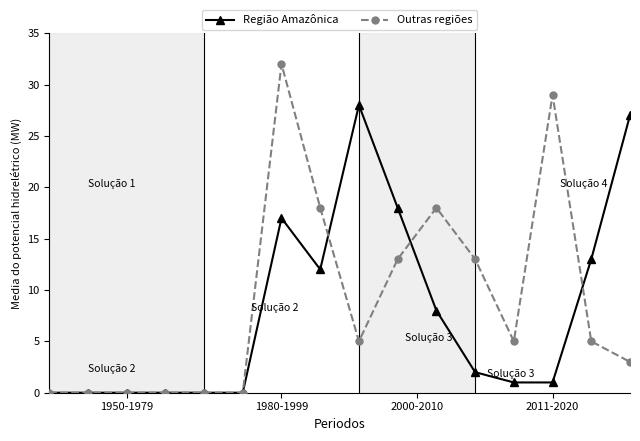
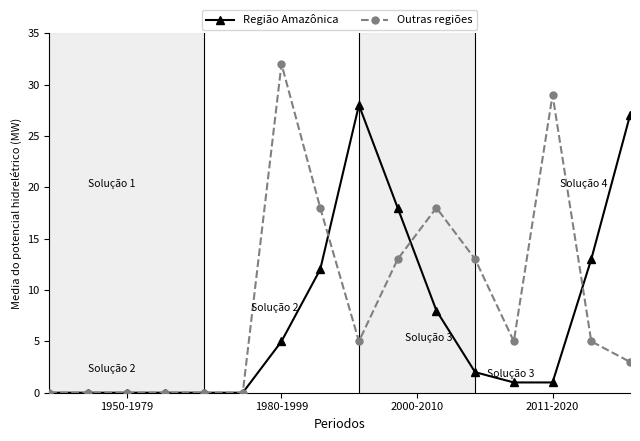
Região Amazônica, 1980-1999: 17 -> 5
